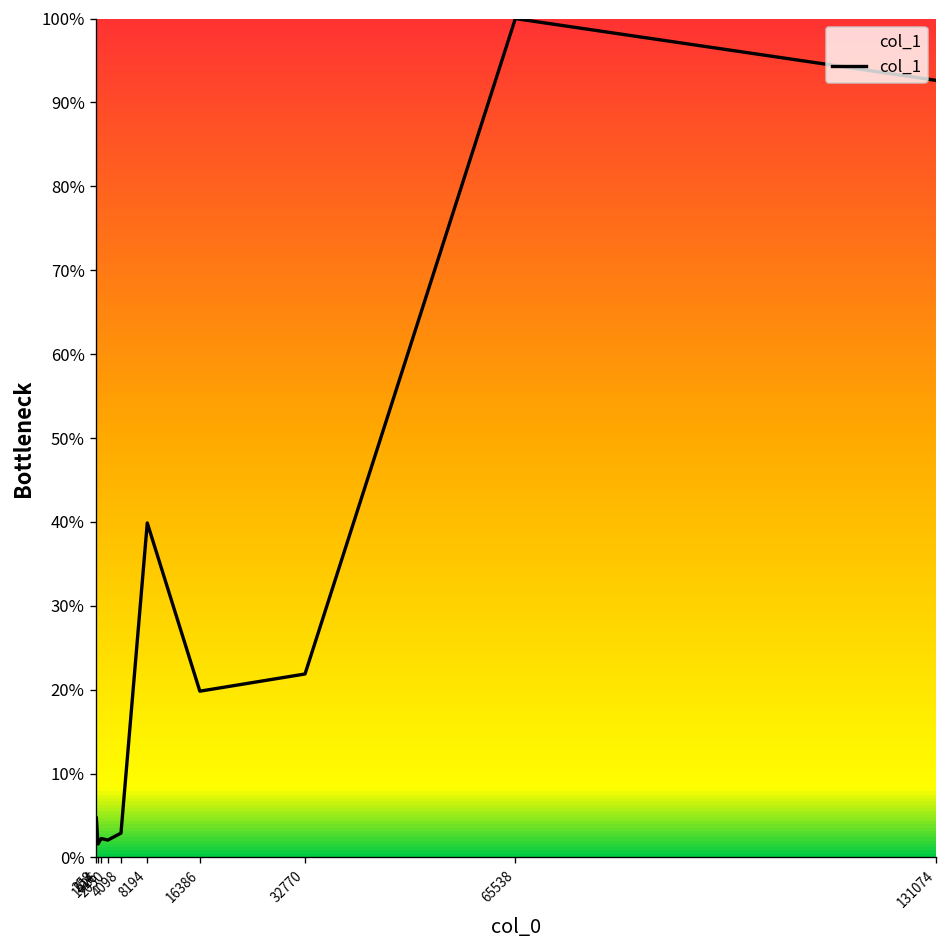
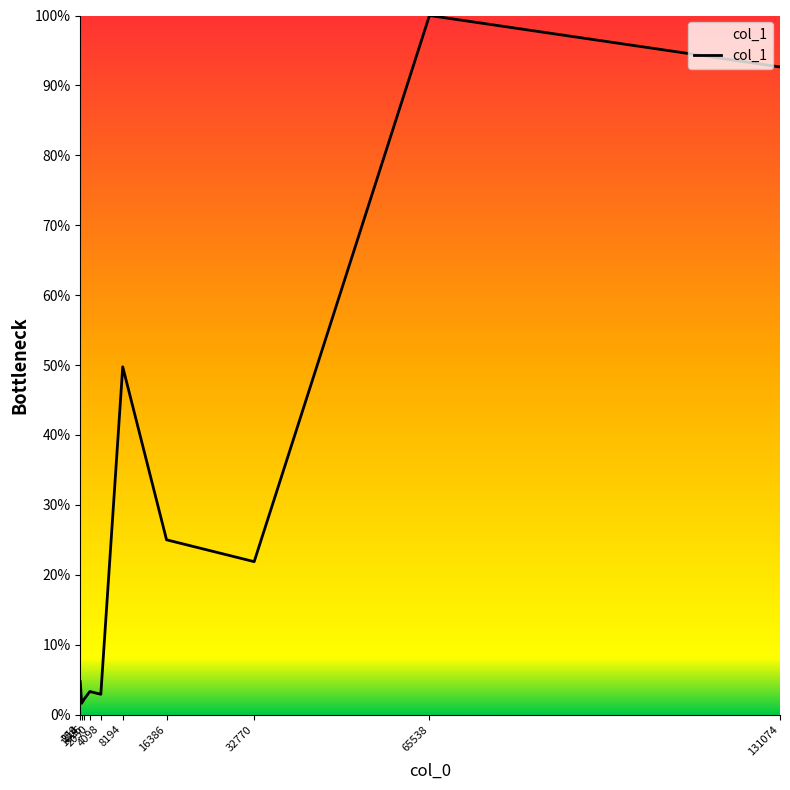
2050: 2% -> 3%
8194: 40% -> 50%
16386: 20% -> 25%
